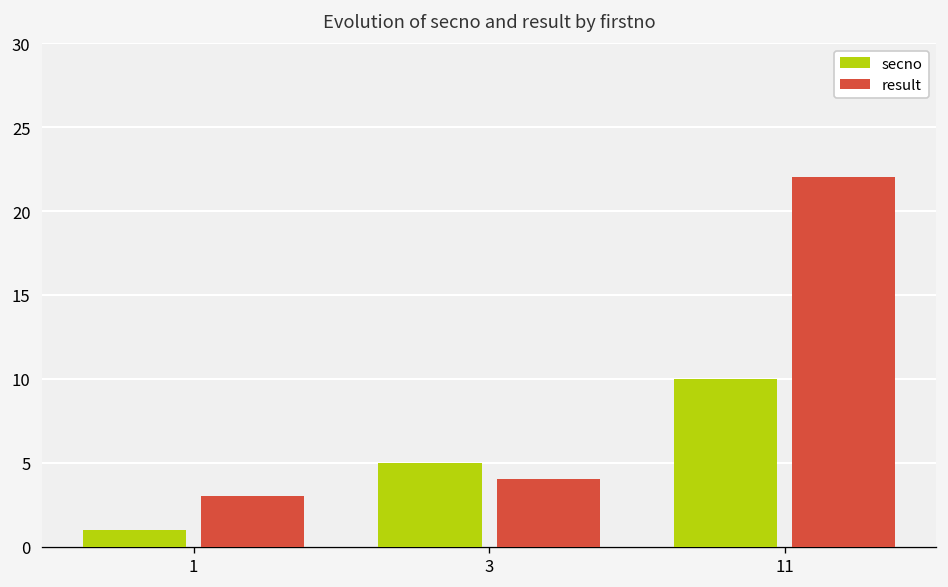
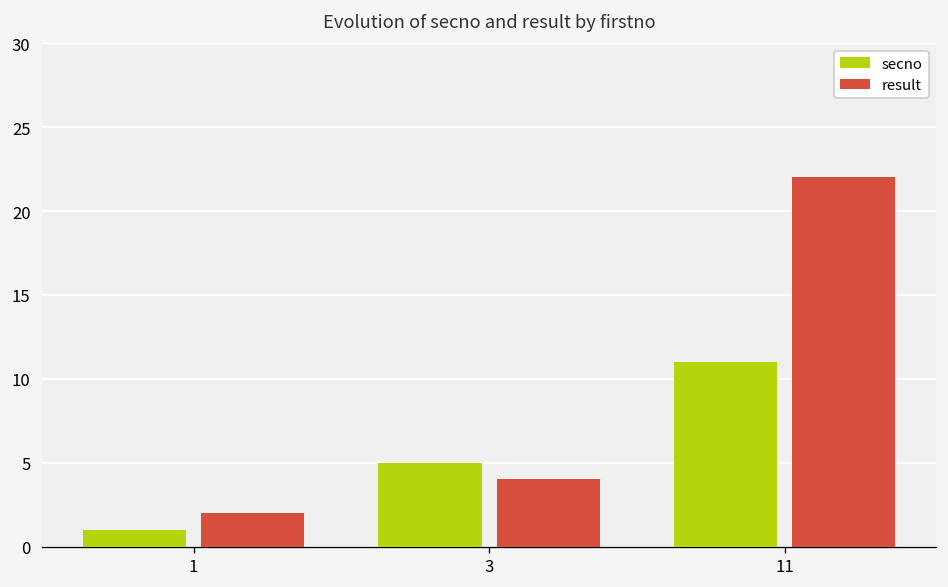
result, 1: 3 -> 2
secno, 11: 10 -> 11
